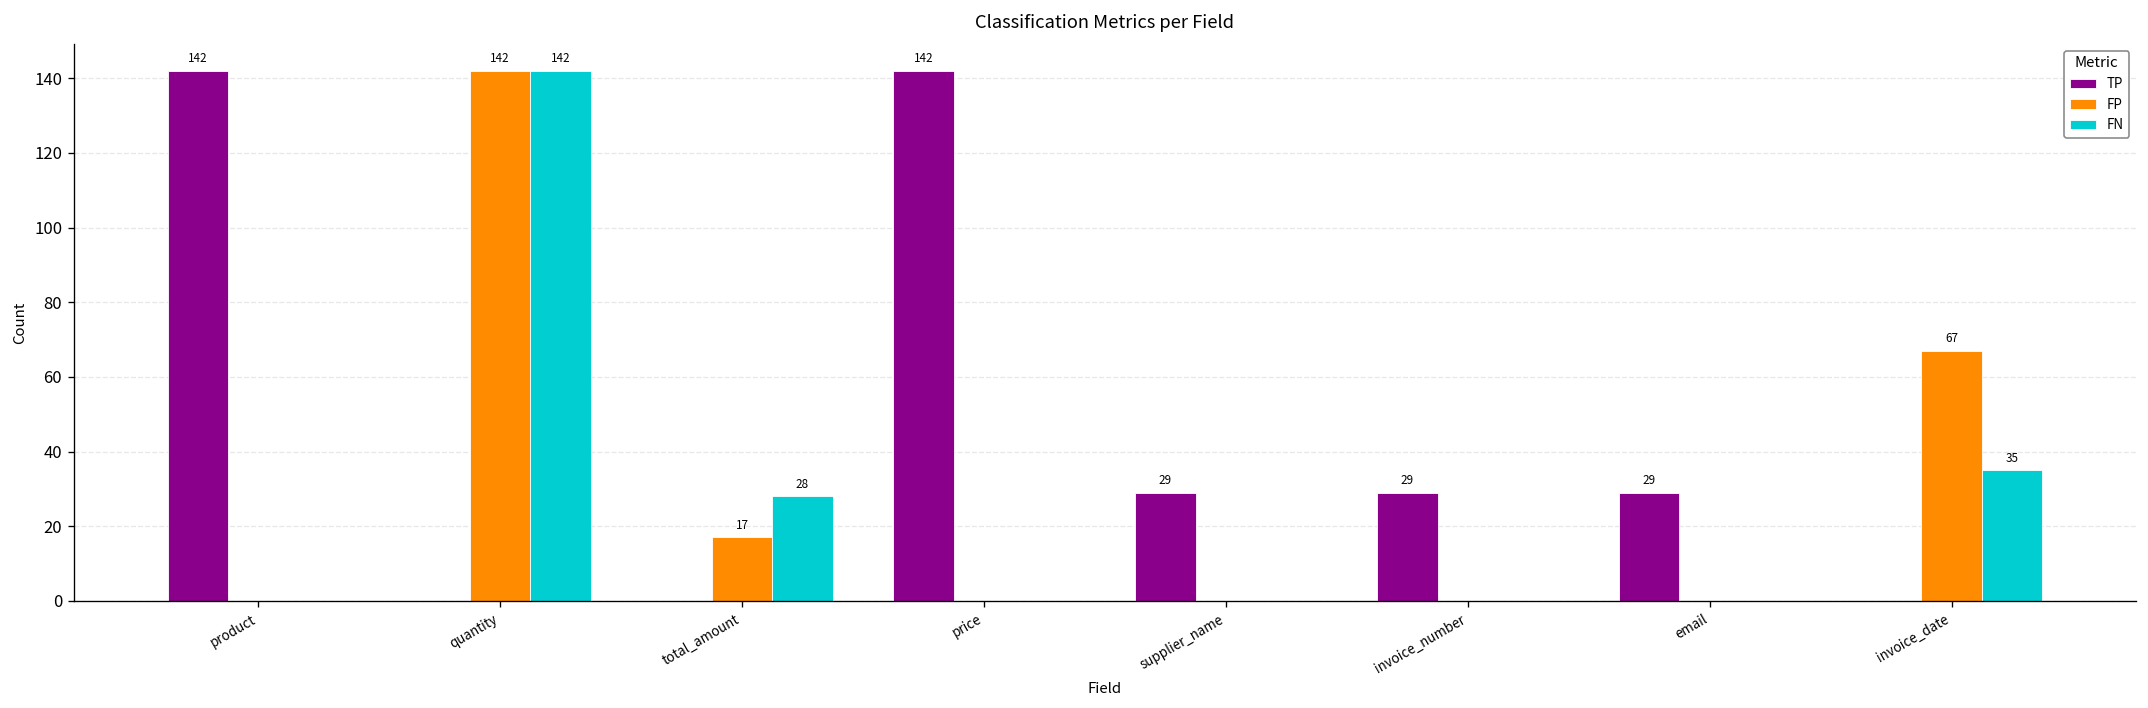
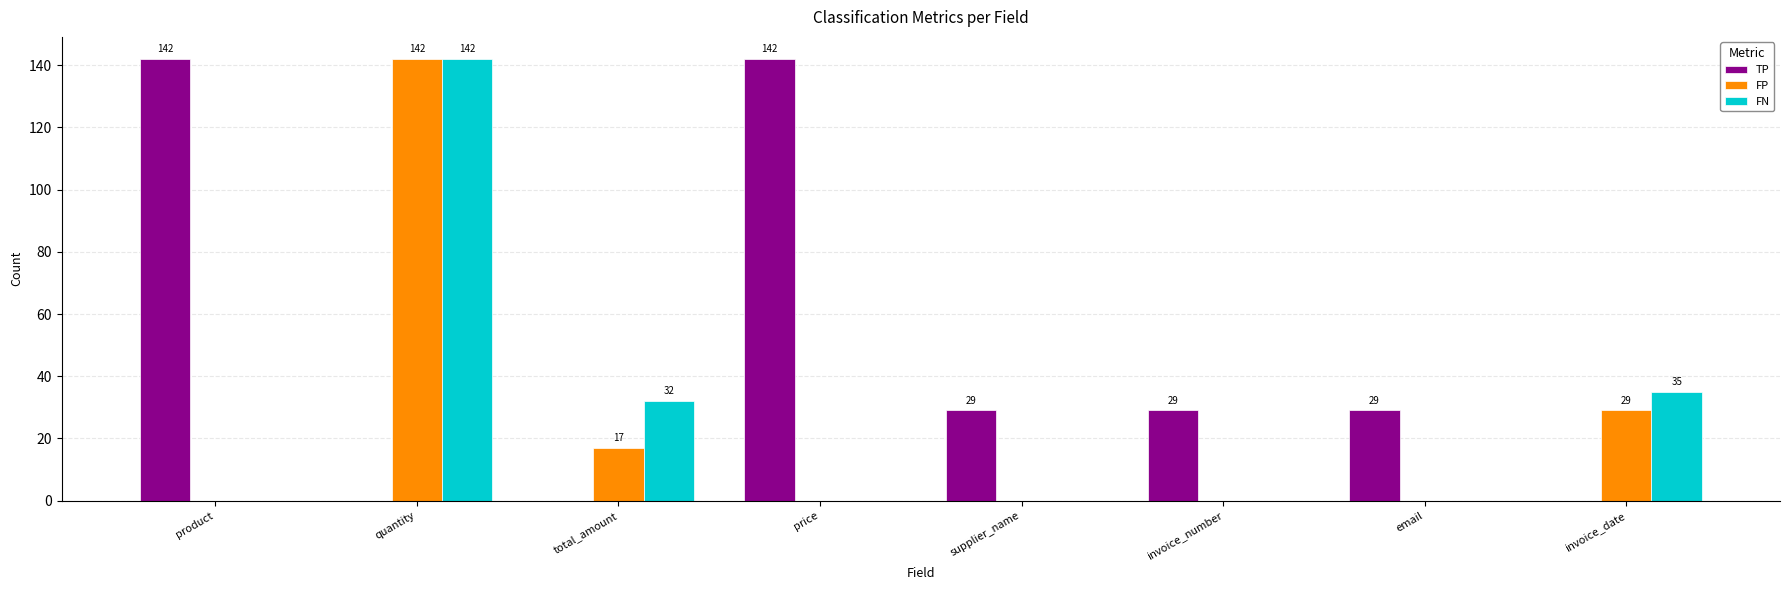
FN, total_amount: 28 -> 32
FP, invoice_date: 67 -> 29
